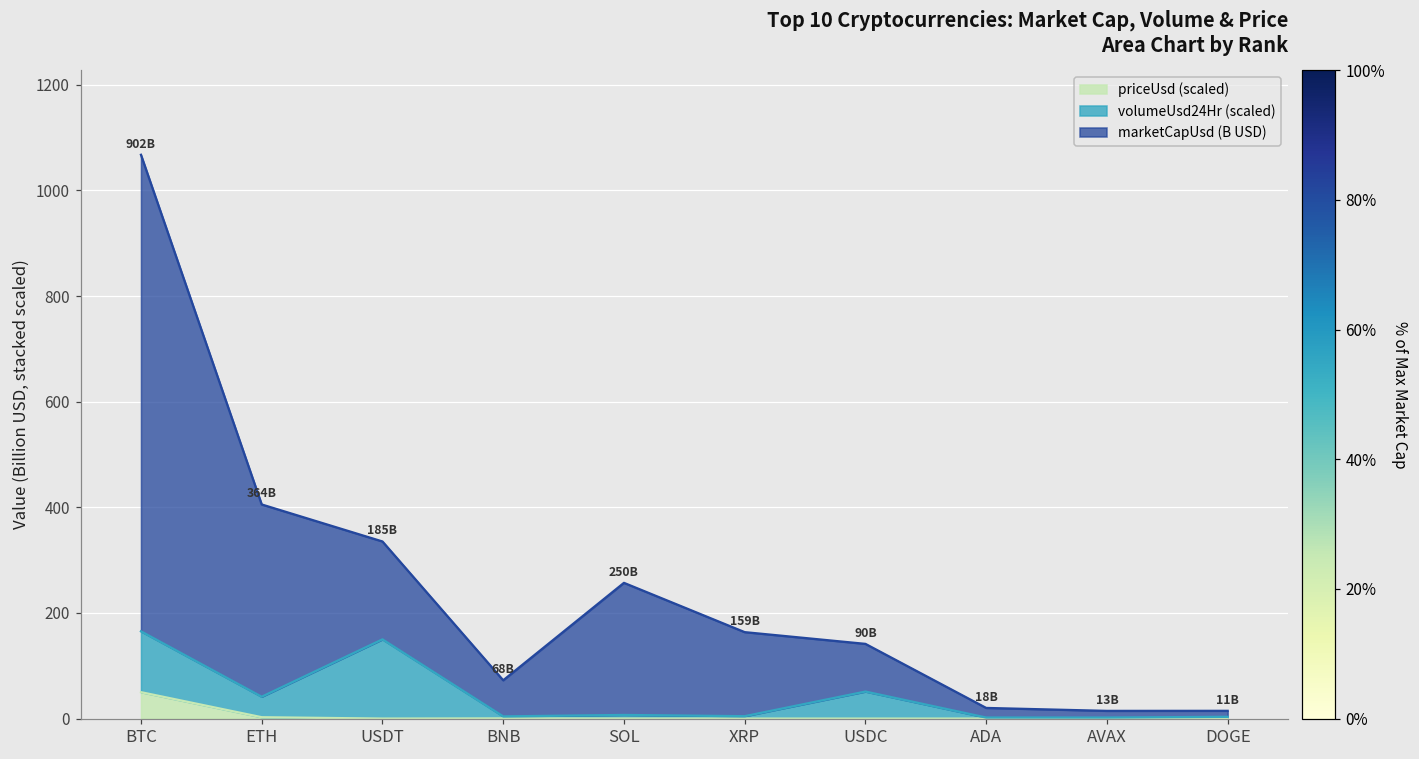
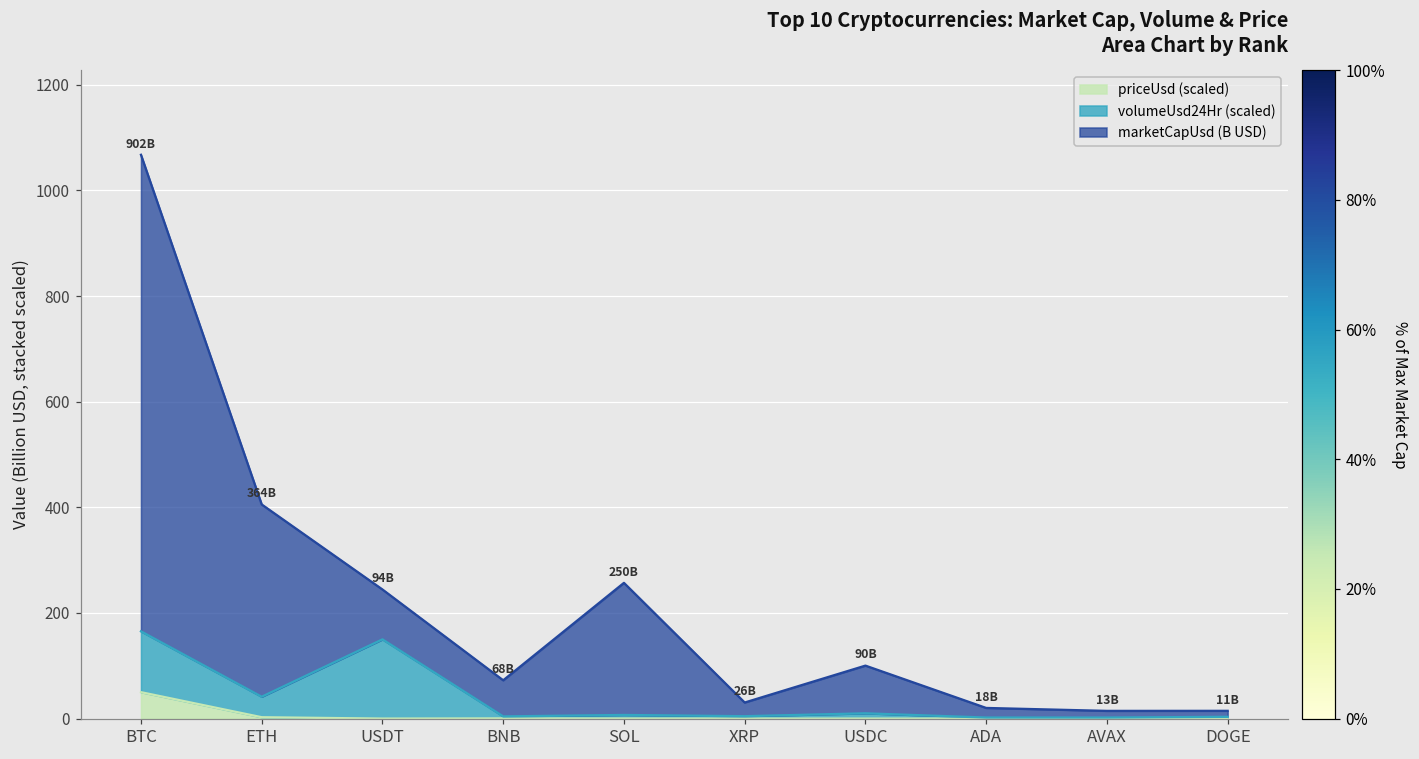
marketCapUsd (B USD), USDT: 185B -> 94B
marketCapUsd (B USD), XRP: 159B -> 26B
volumeUsd24Hr (scaled), USDC: 50 -> 10
